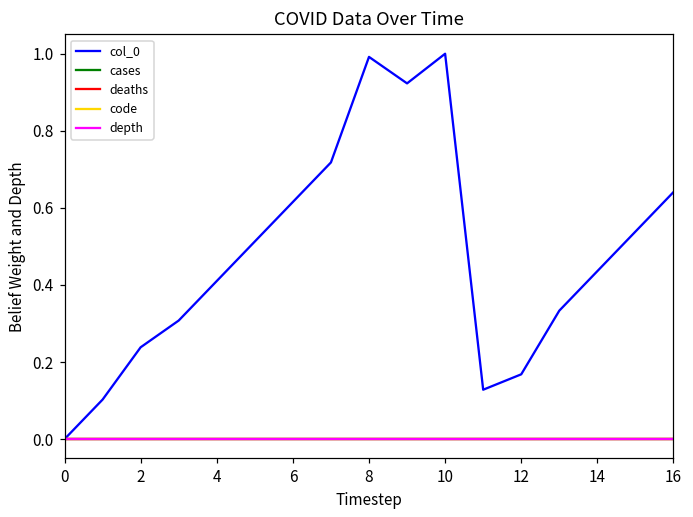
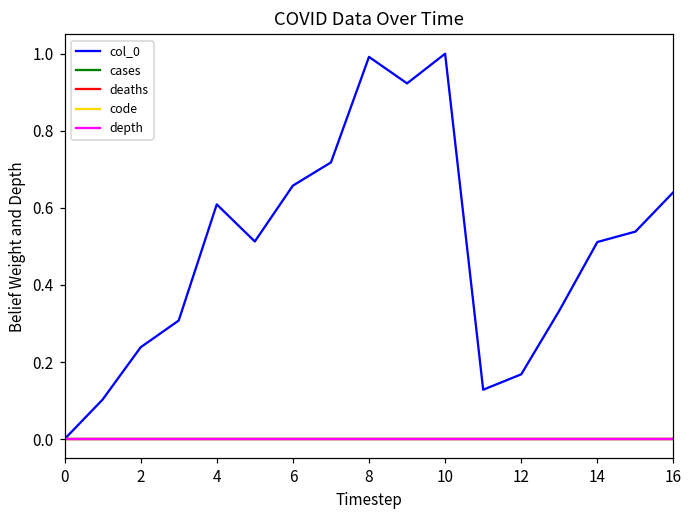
col_0, 4: 0.41 -> 0.61
col_0, 6: 0.62 -> 0.66
col_0, 14: 0.44 -> 0.51
